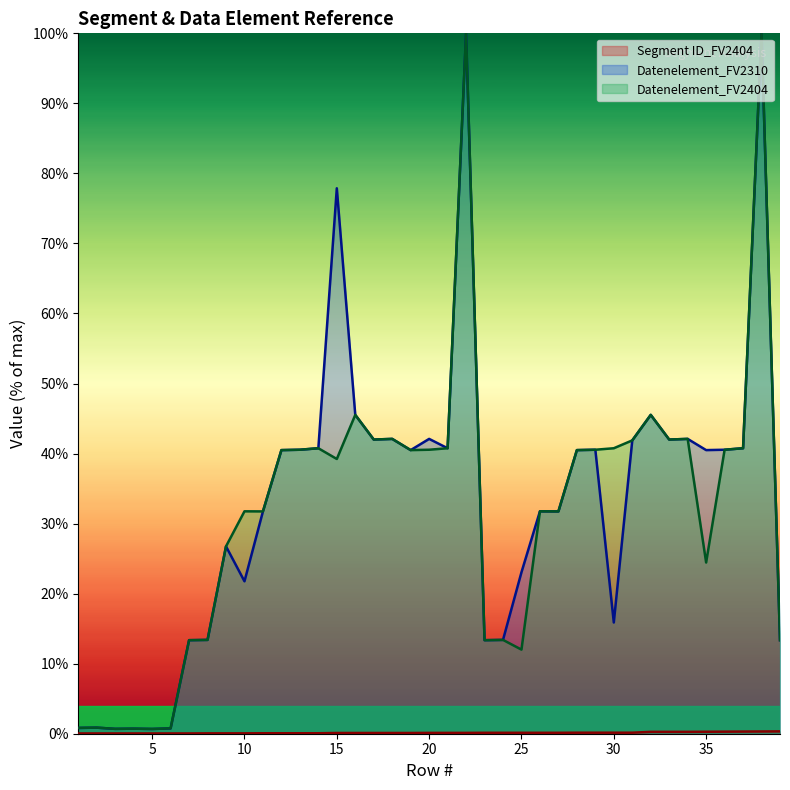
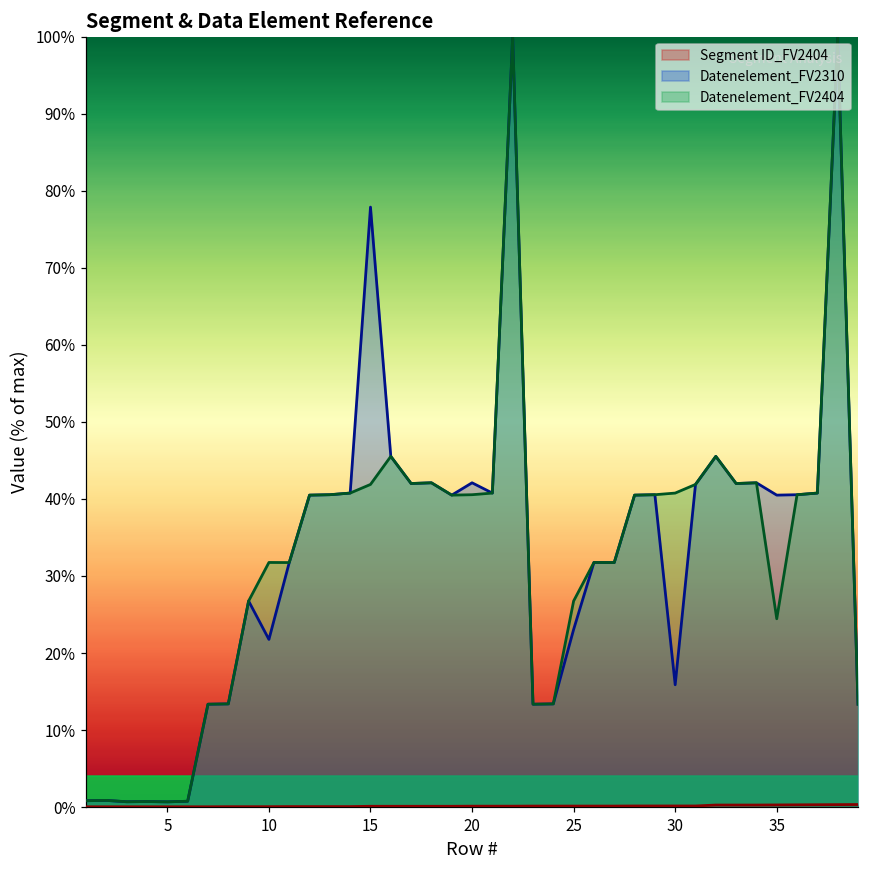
Datenelement_FV2404, 15: 39% -> 42%
Datenelement_FV2404, 25: 12% -> 27%
